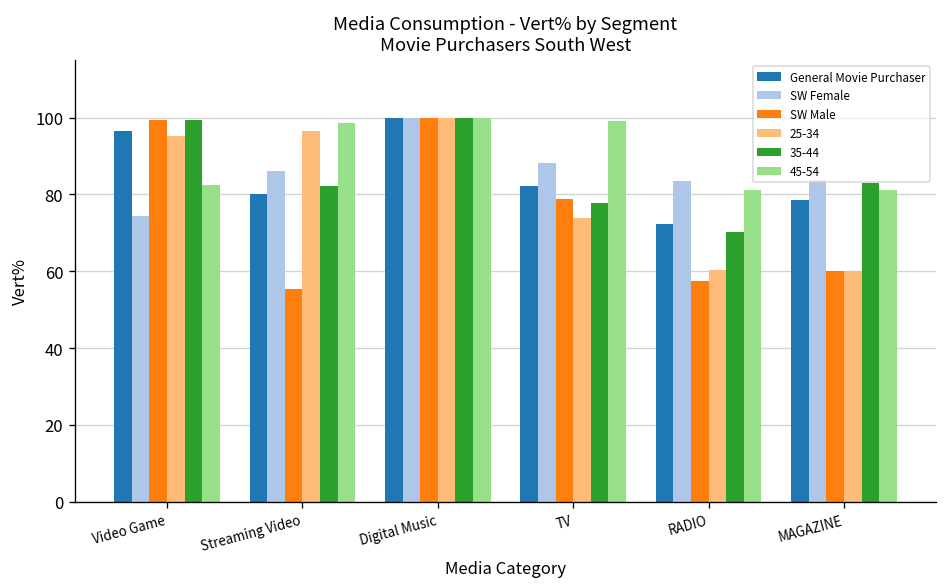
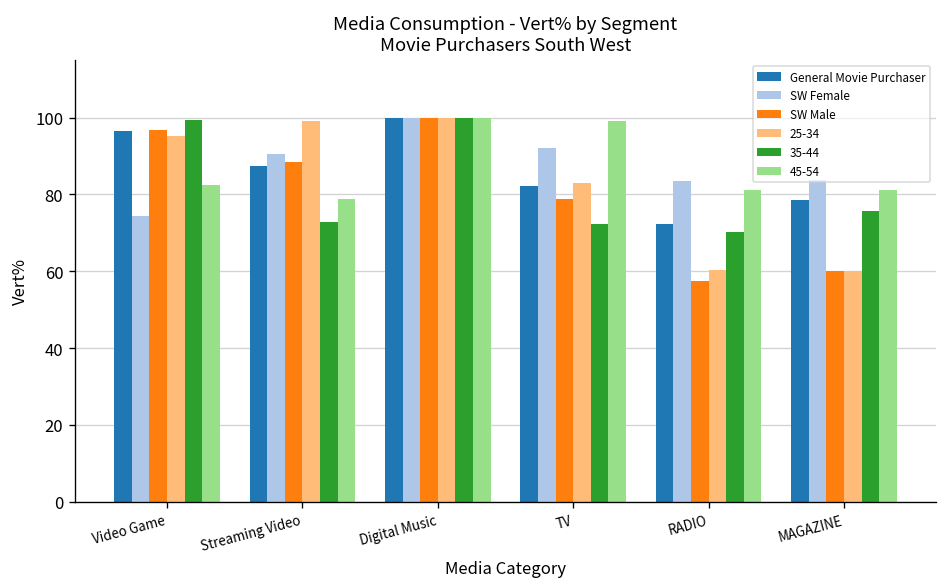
SW Male, Video Game: 99 -> 97
General Movie Purchaser, Streaming Video: 80 -> 87
SW Female, Streaming Video: 86 -> 91
SW Male, Streaming Video: 55 -> 88
25-34, Streaming Video: 97 -> 99
35-44, Streaming Video: 82 -> 73
45-54, Streaming Video: 99 -> 79
SW Female, TV: 88 -> 92
25-34, TV: 74 -> 83
35-44, TV: 78 -> 72
35-44, MAGAZINE: 83 -> 76
